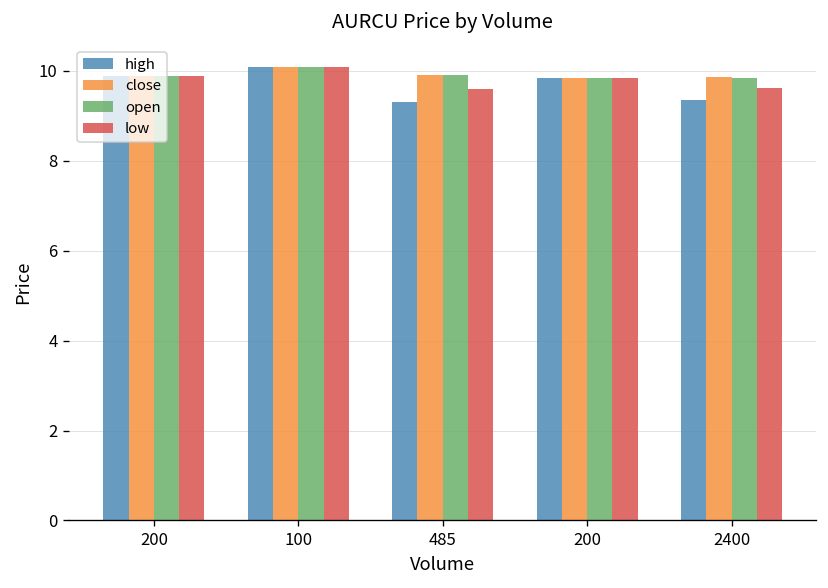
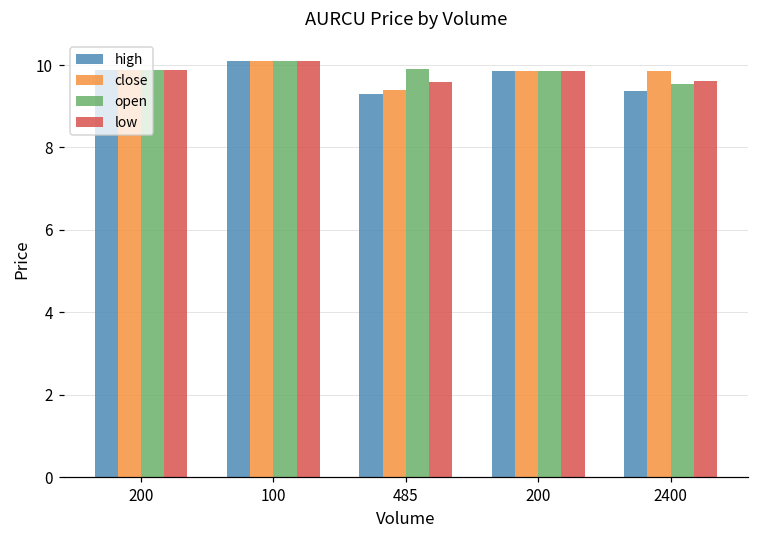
close, 485: 9.9 -> 9.4
open, 2400: 9.9 -> 9.6
